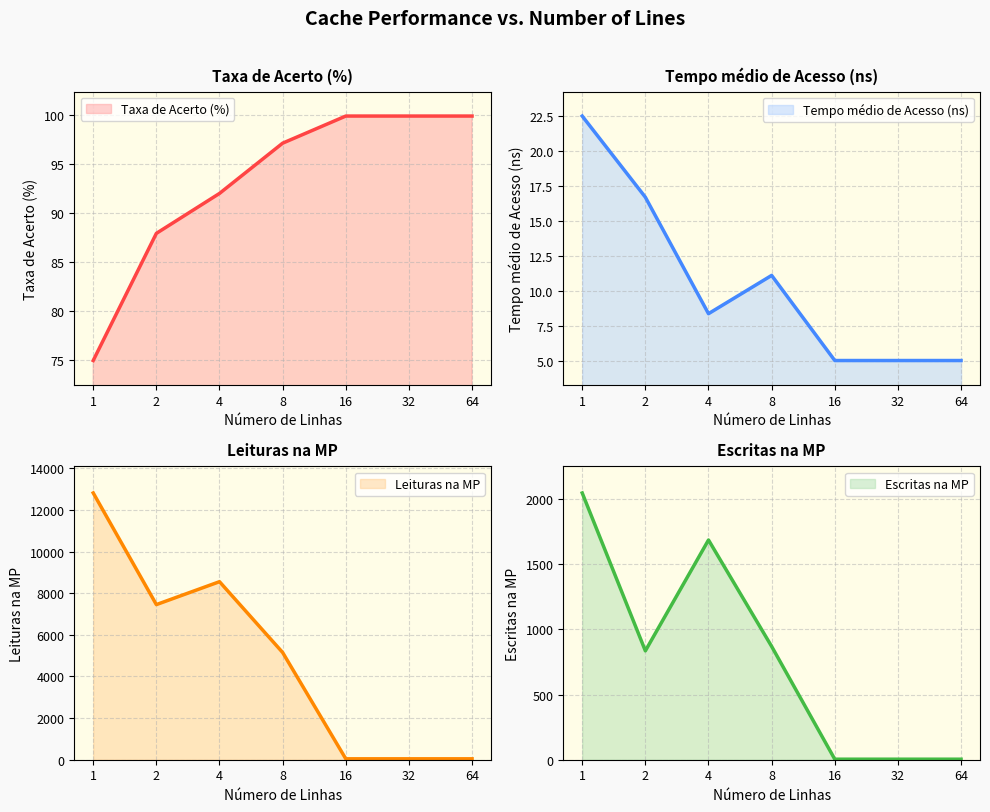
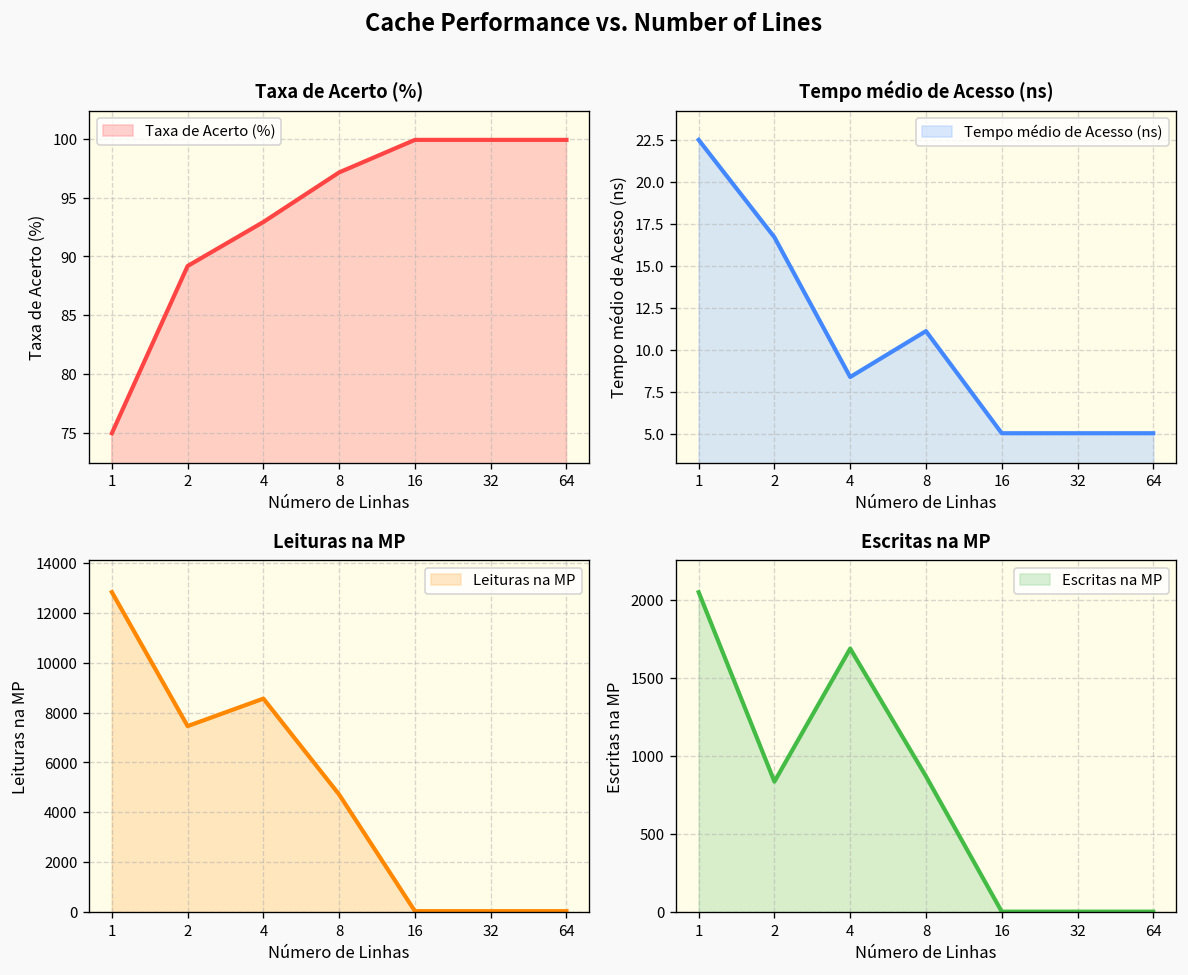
Taxa de Acerto (%), 2: 88 -> 89
Taxa de Acerto (%), 4: 92 -> 93
Leituras na MP, 8: 5200 -> 4700
